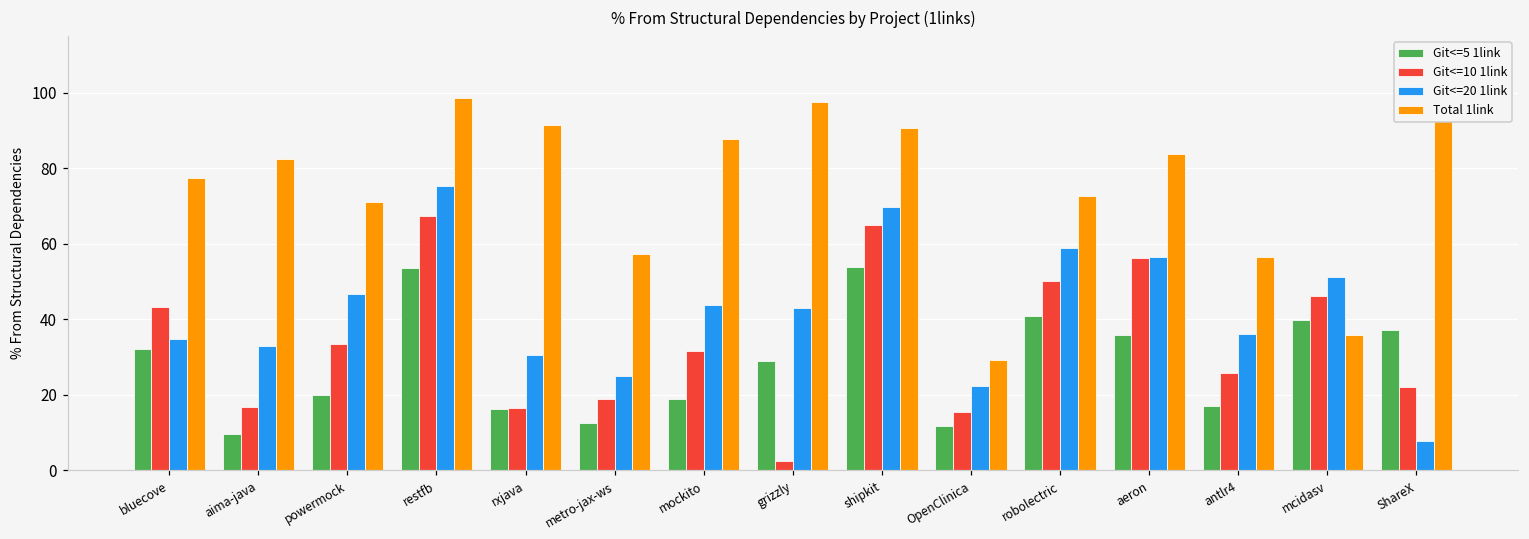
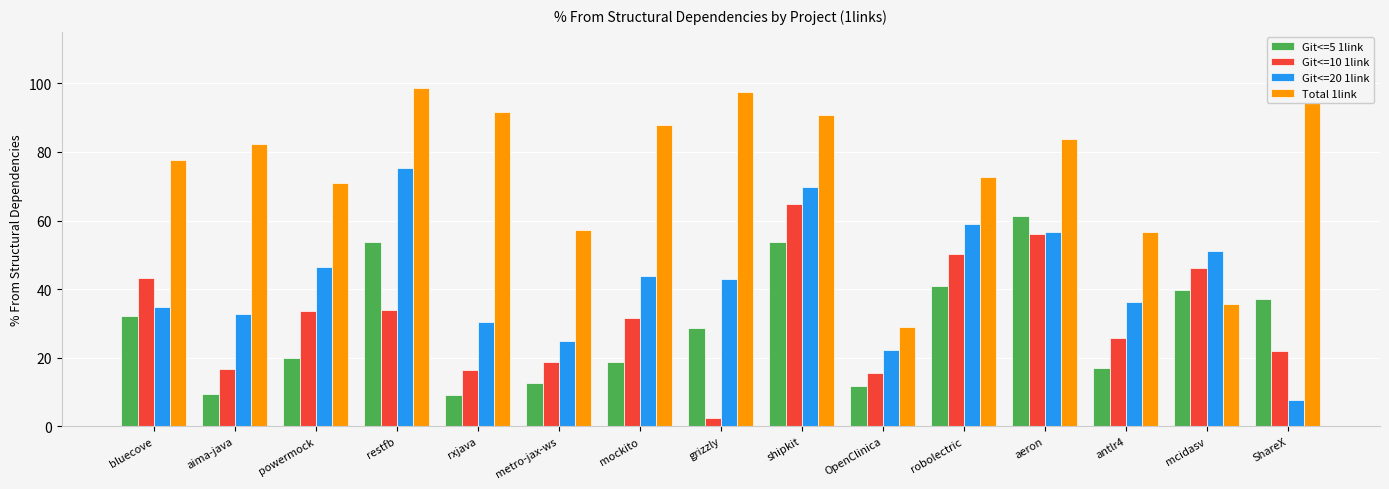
Git<=10 1link, restfb: 67 -> 34
Git<=5 1link, rxjava: 16 -> 9
Git<=5 1link, aeron: 36 -> 61
